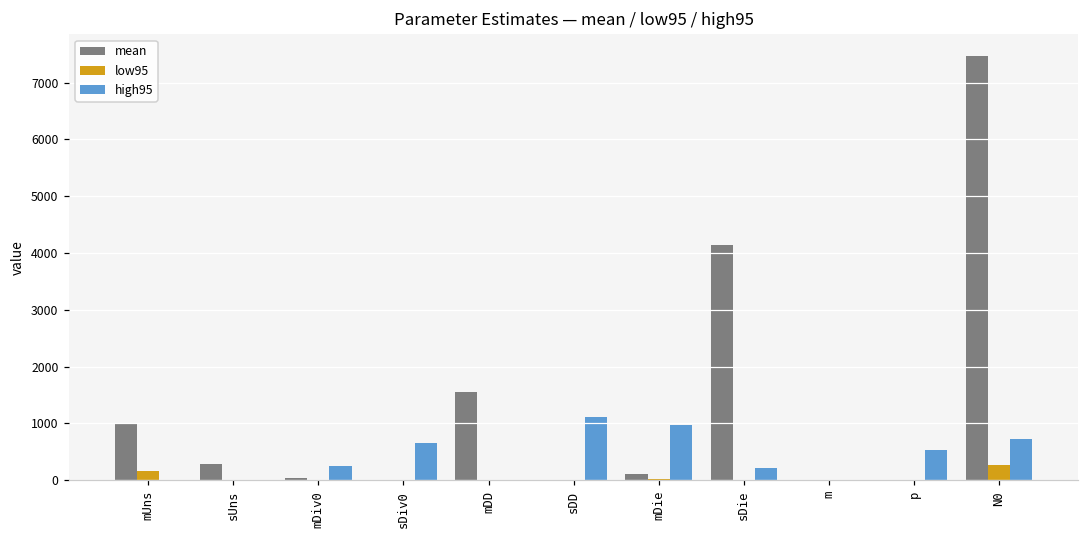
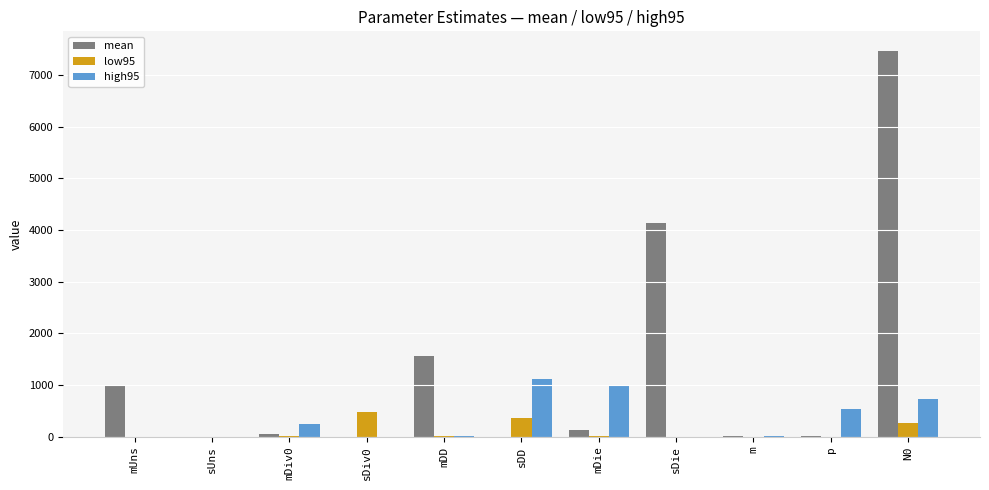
low95, mUns: 200 -> 0
mean, sUns: 300 -> 0
low95, sDiv0: 0 -> 500
high95, sDiv0: 700 -> 0
low95, sDD: 0 -> 400
high95, sDie: 200 -> 0
